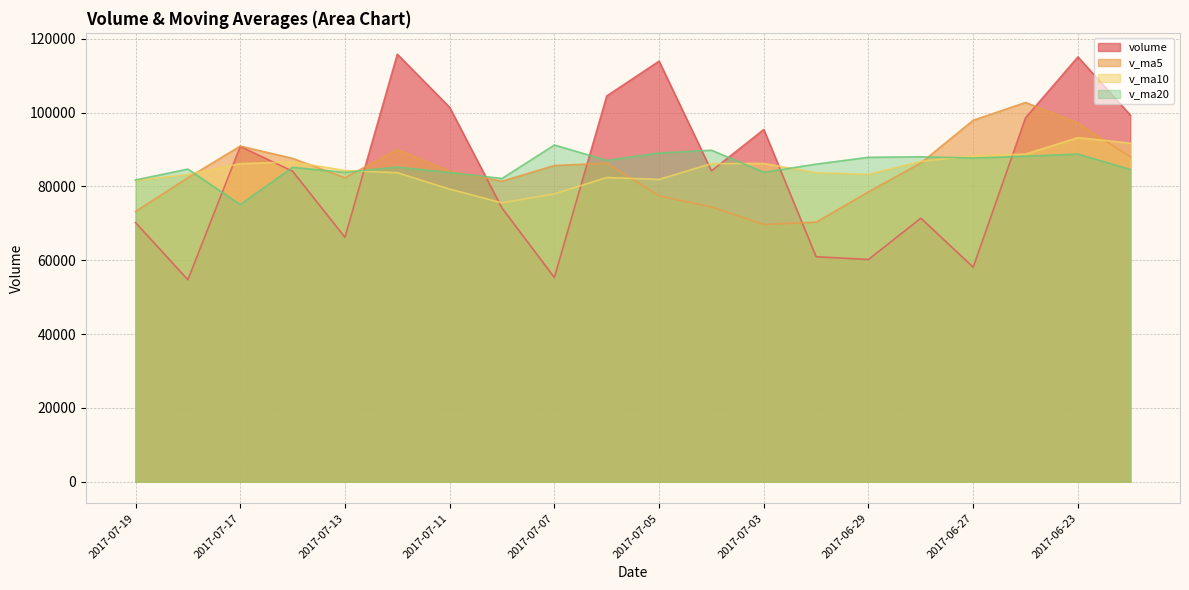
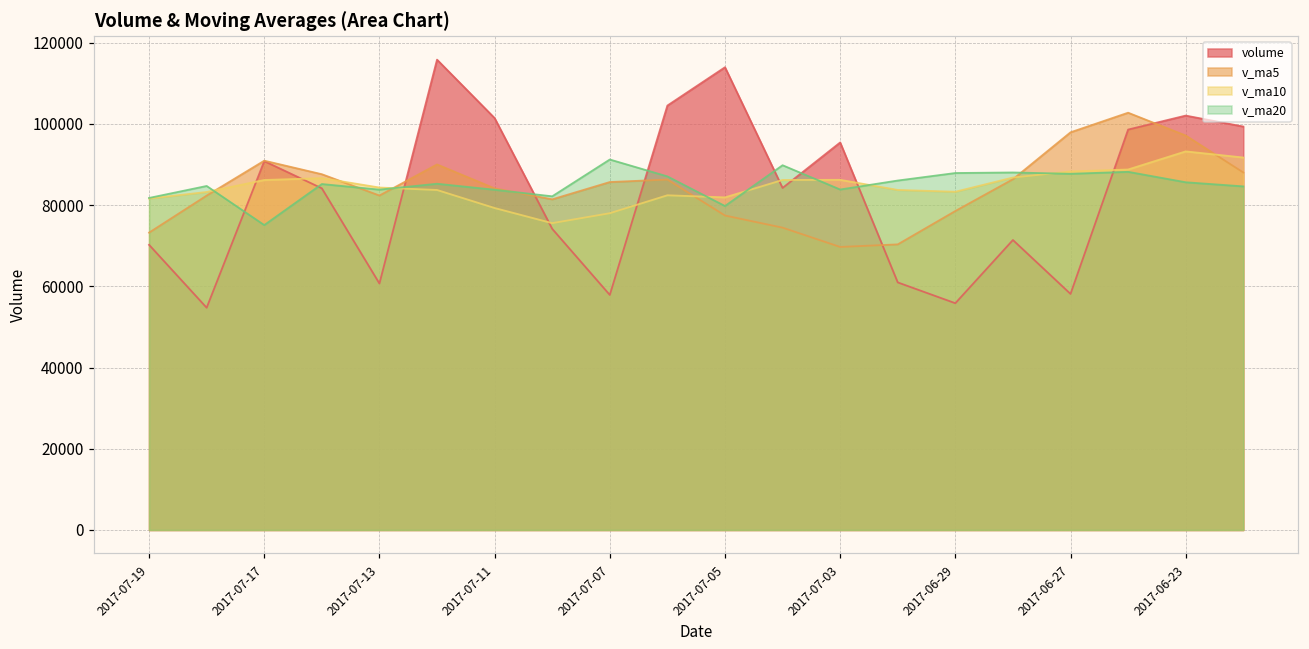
volume, 2017-07-13: 66000 -> 61000
volume, 2017-07-07: 55000 -> 58000
v_ma20, 2017-07-05: 89000 -> 80000
volume, 2017-06-29: 60000 -> 56000
volume, 2017-06-23: 115000 -> 102000
v_ma20, 2017-06-23: 89000 -> 86000
